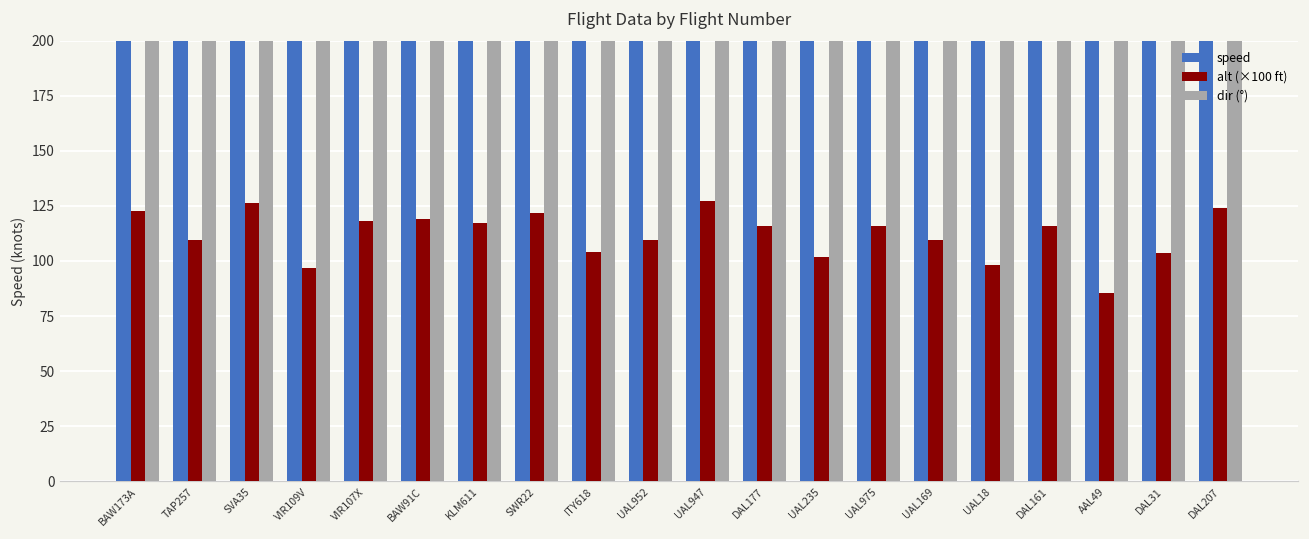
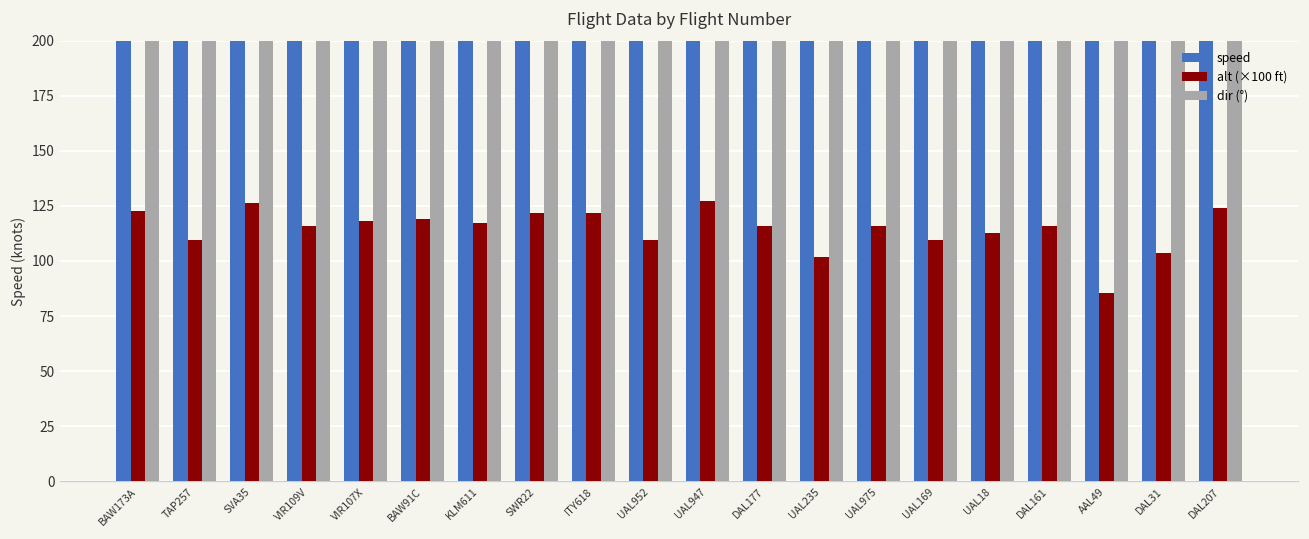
alt (×100 ft), VIR109V: 97 -> 116
alt (×100 ft), ITY618: 104 -> 122
alt (×100 ft), UAL18: 98 -> 113
